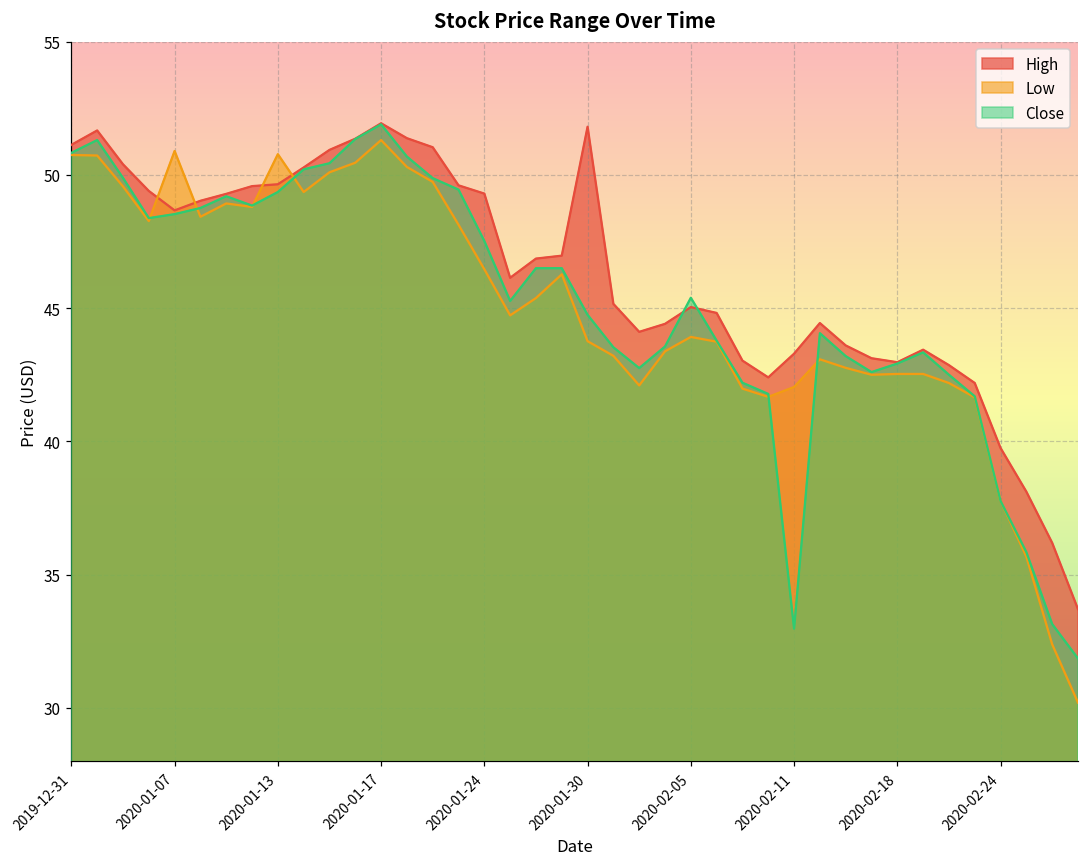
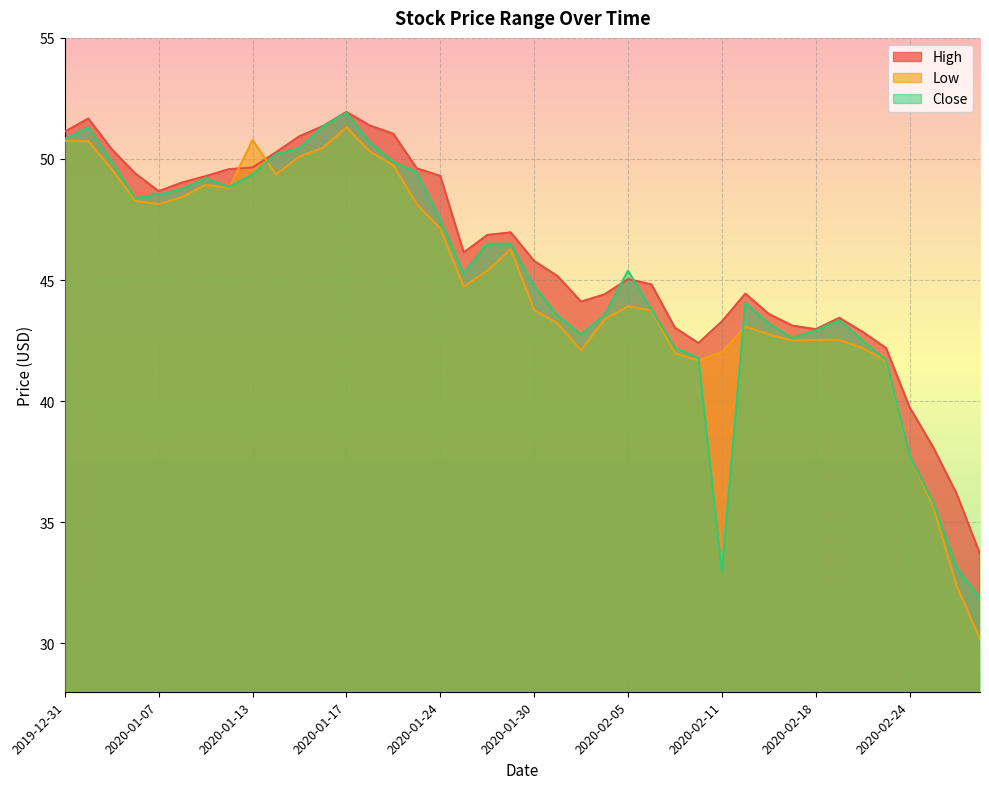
Low, 2020-01-07: 50.9 -> 48.1
Low, 2020-01-24: 46.5 -> 47.1
High, 2020-01-30: 51.8 -> 45.8
